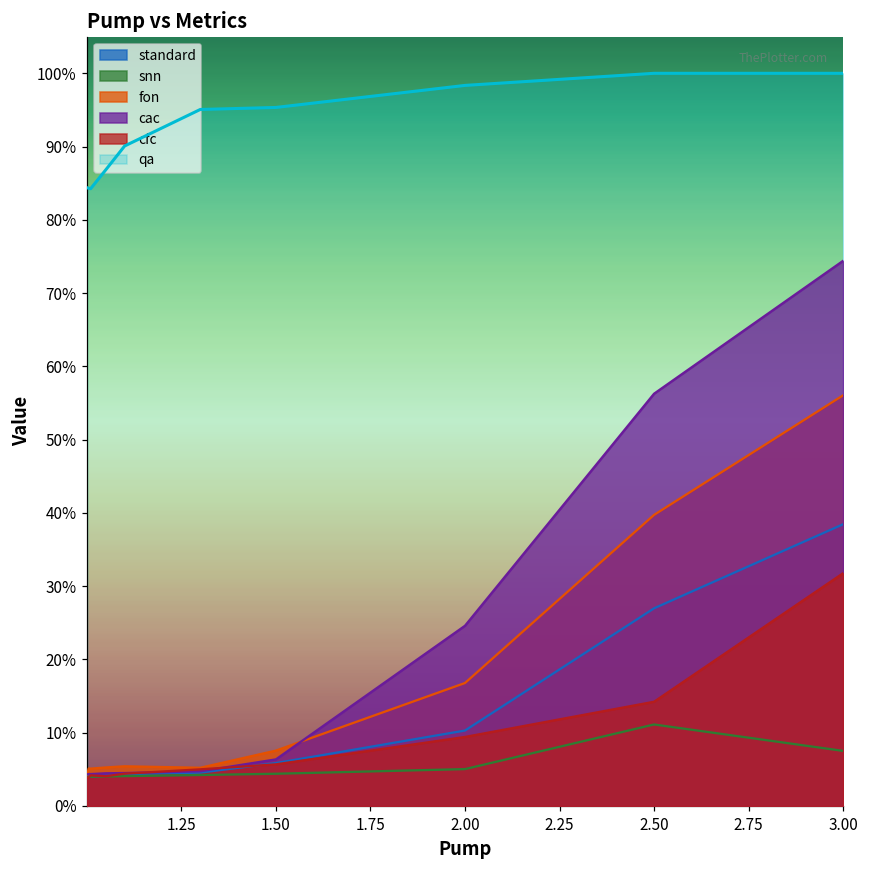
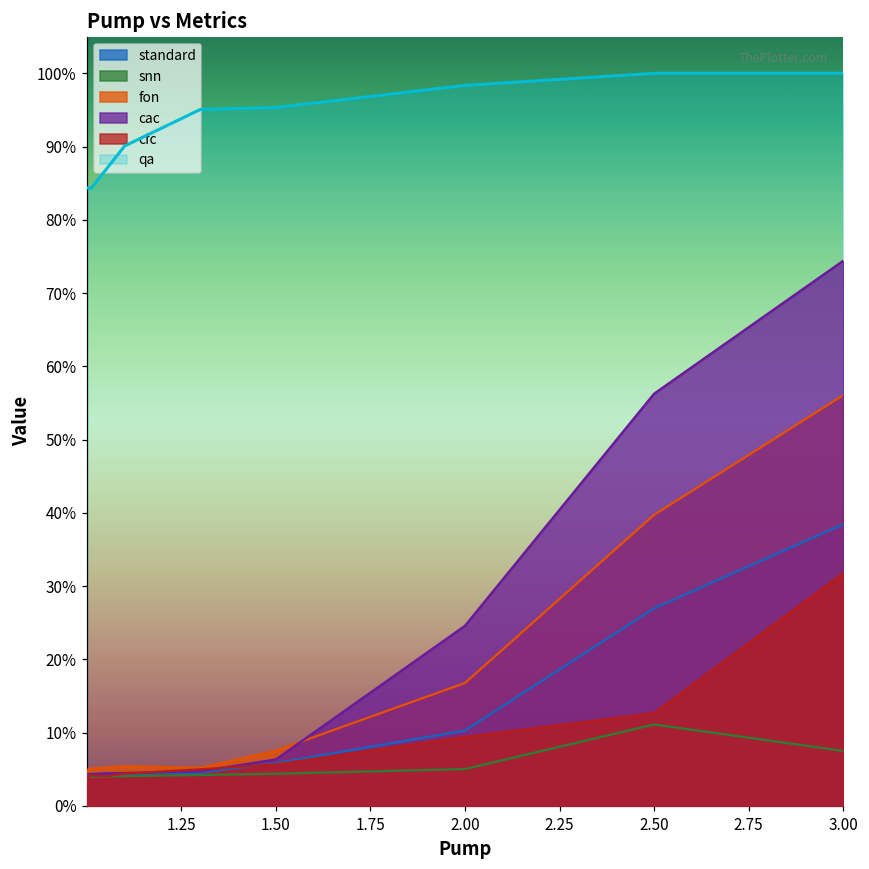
cfc, 2.50: 14% -> 13%
